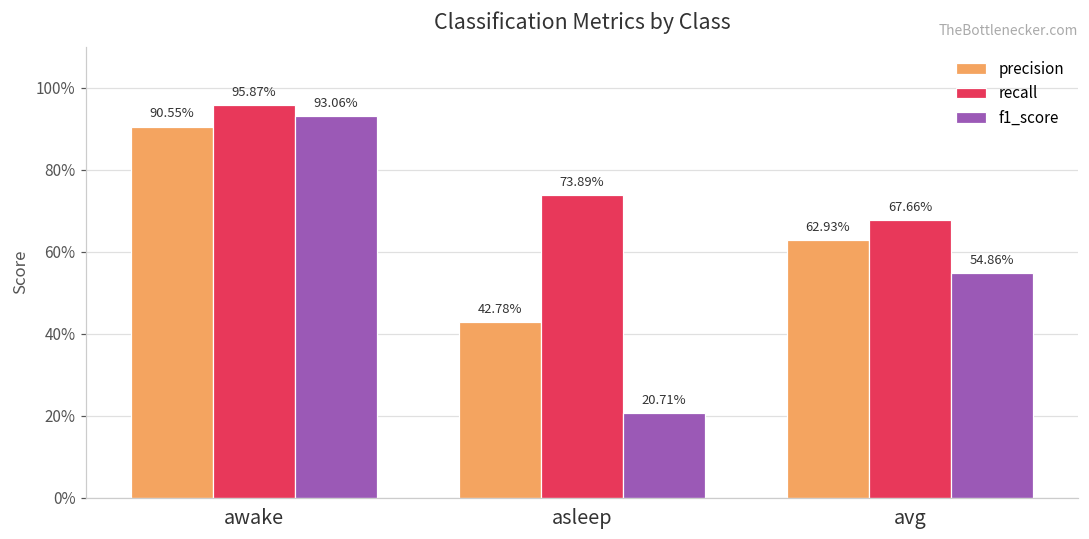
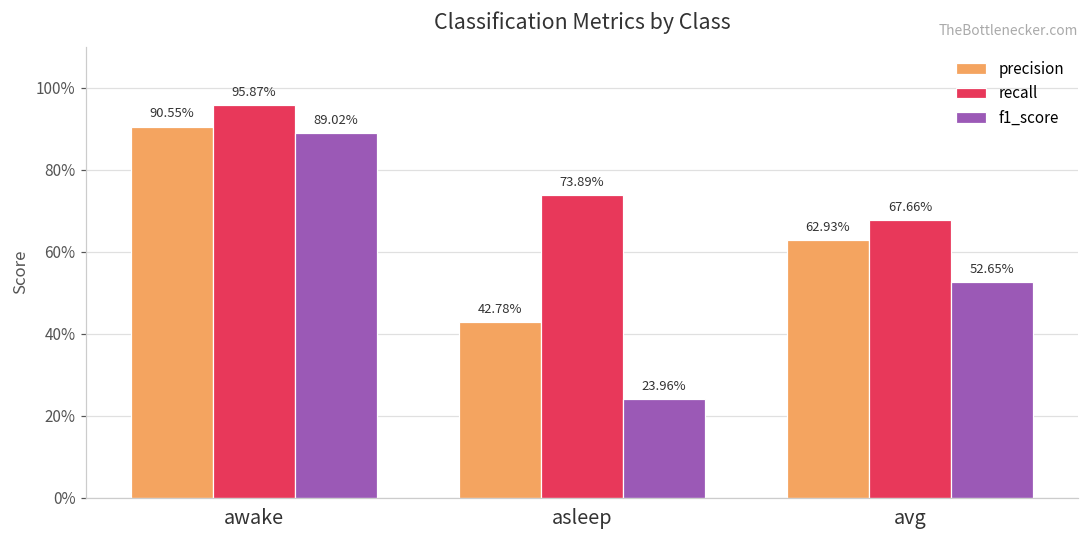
f1_score, awake: 93.06% -> 89.02%
f1_score, asleep: 20.71% -> 23.96%
f1_score, avg: 54.86% -> 52.65%
